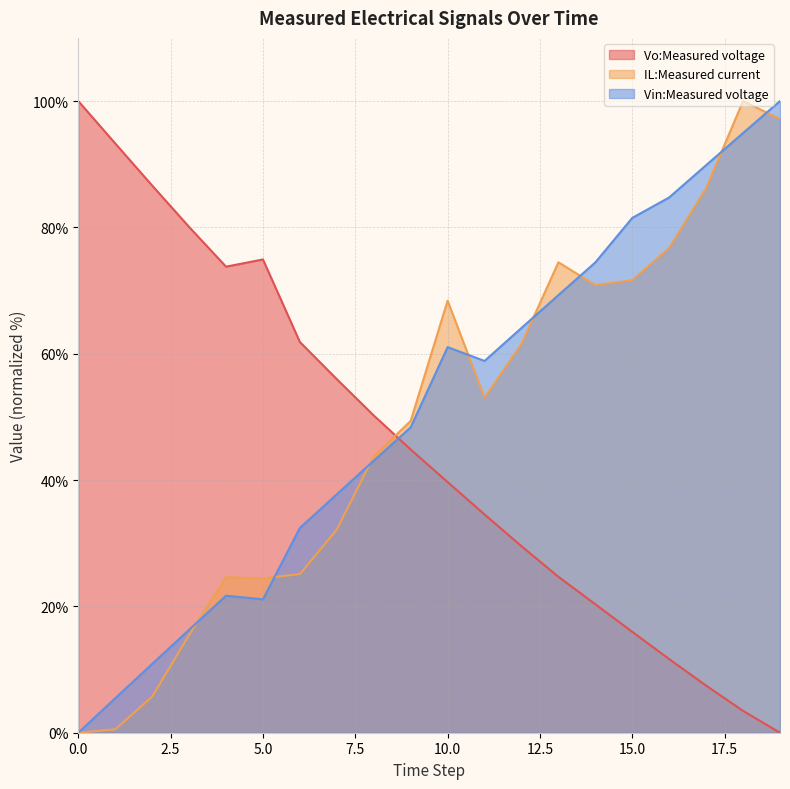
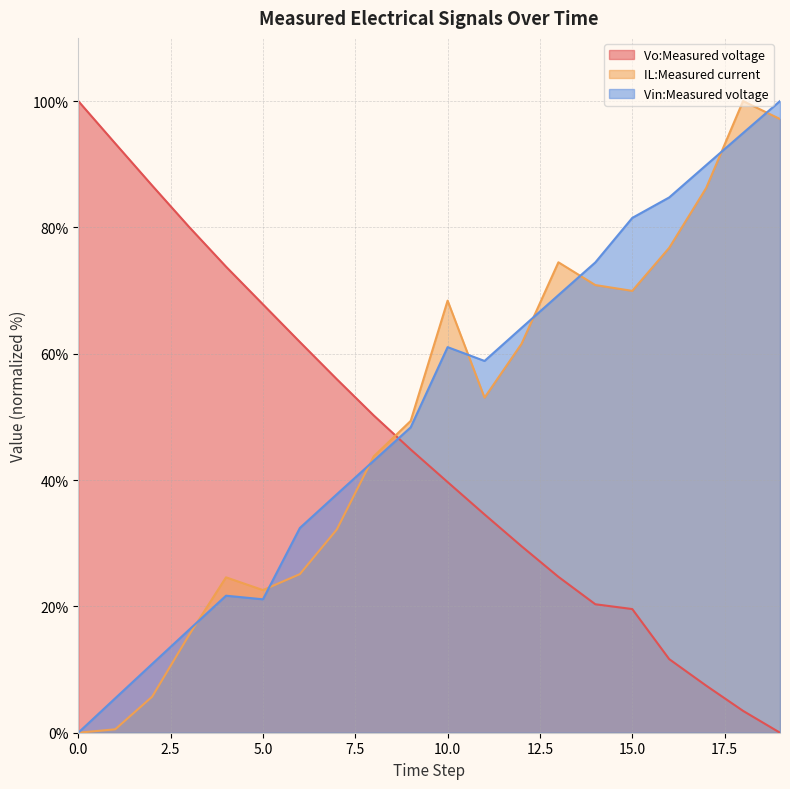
Vo:Measured voltage, 5.0: 75% -> 68%
IL:Measured current, 5.0: 24% -> 23%
Vo:Measured voltage, 15.0: 16% -> 20%
IL:Measured current, 15.0: 72% -> 70%
